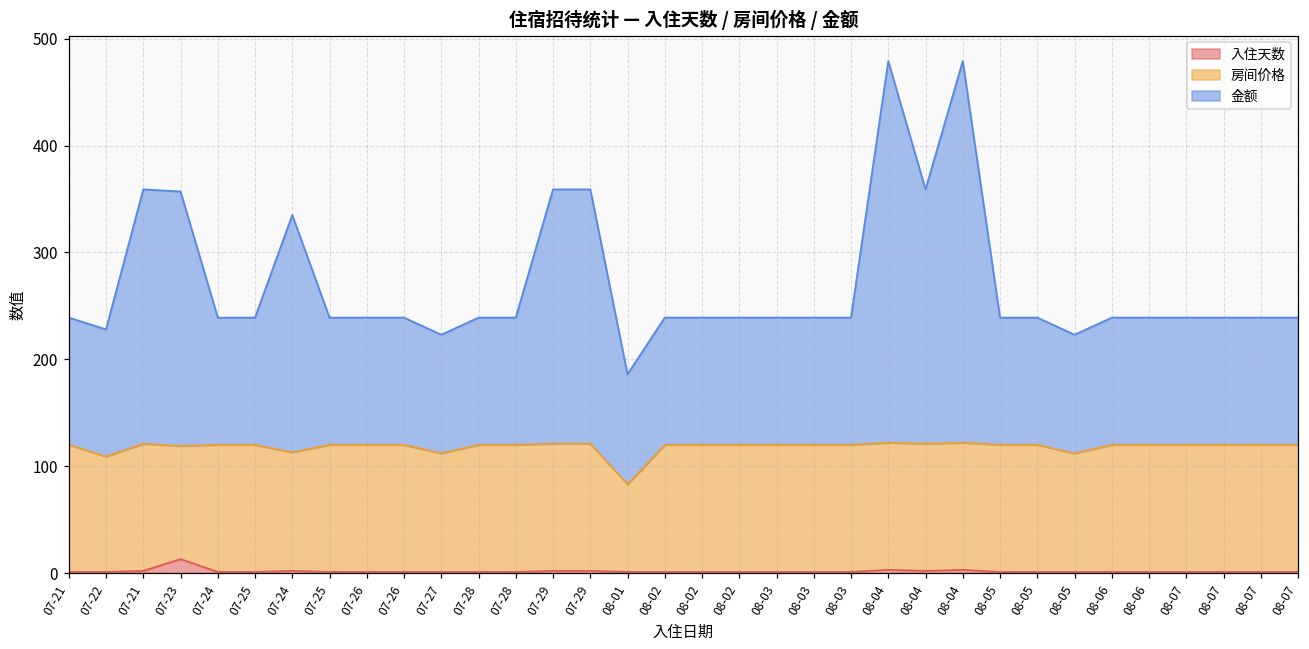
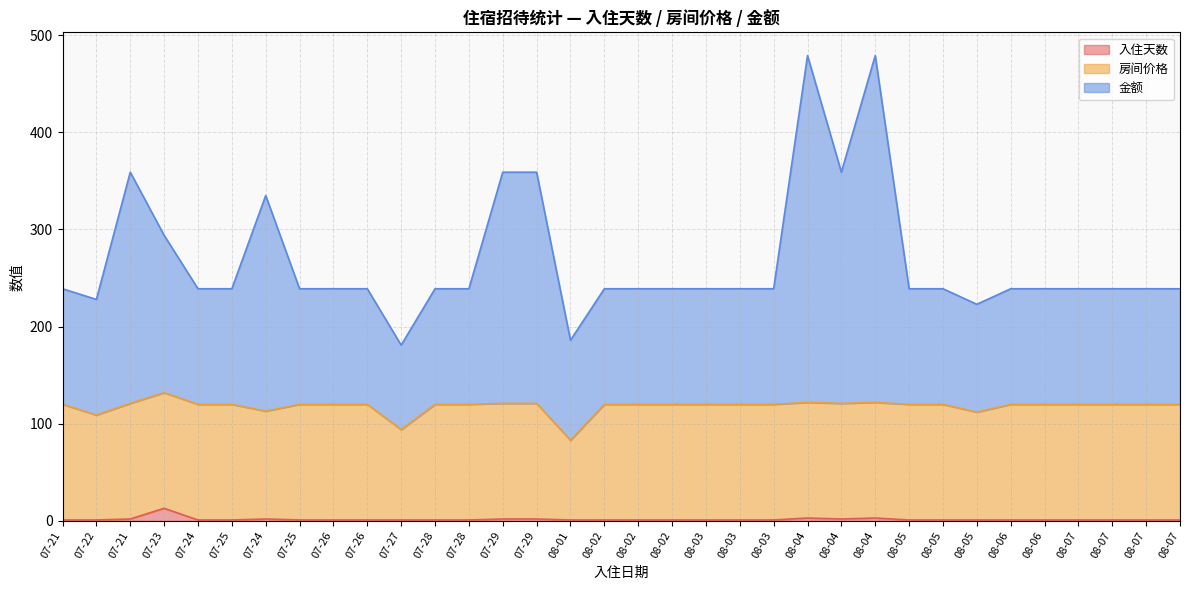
房间价格, 07-23: 110 -> 120
金额, 07-23: 240 -> 160
房间价格, 07-27: 110 -> 90
金额, 07-27: 110 -> 90
